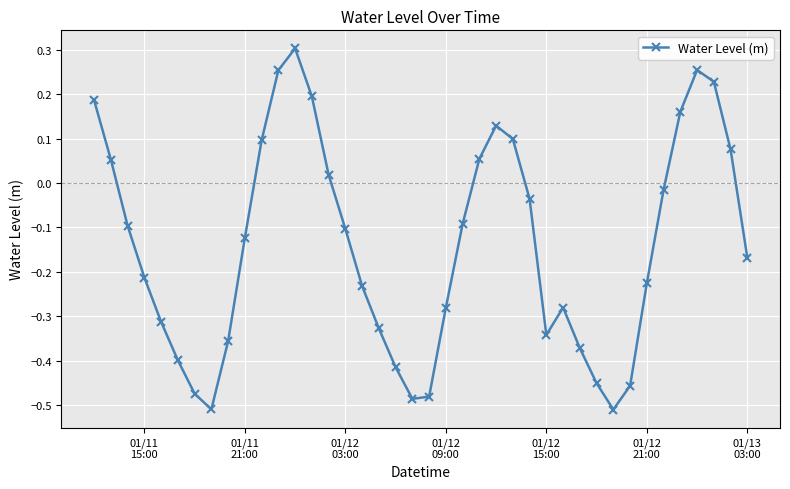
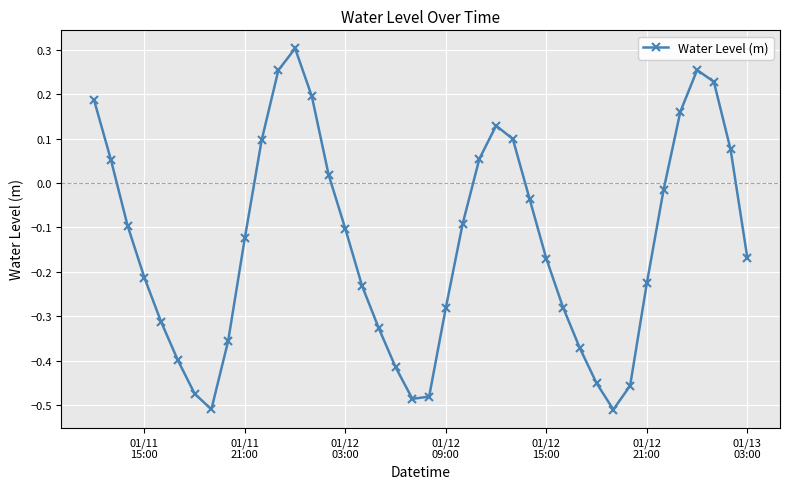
01/12 15:00: -0.34 -> -0.17
